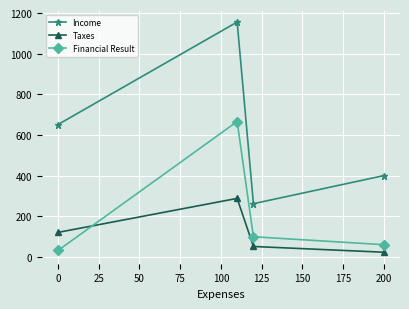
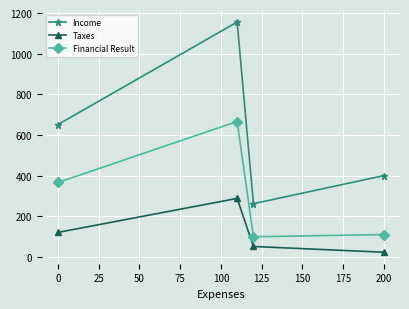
Financial Result, 0: 30 -> 370
Financial Result, 200: 60 -> 110
